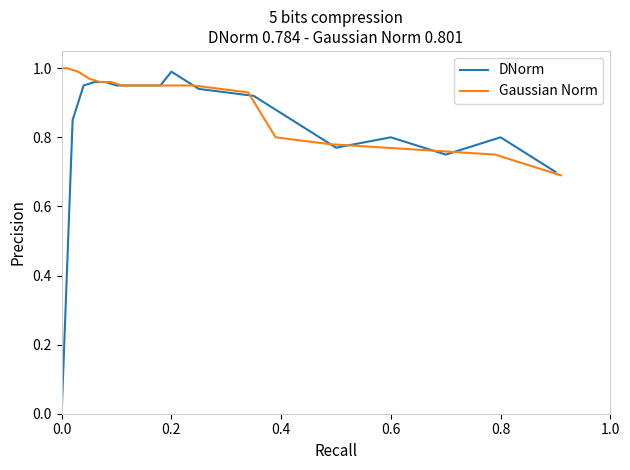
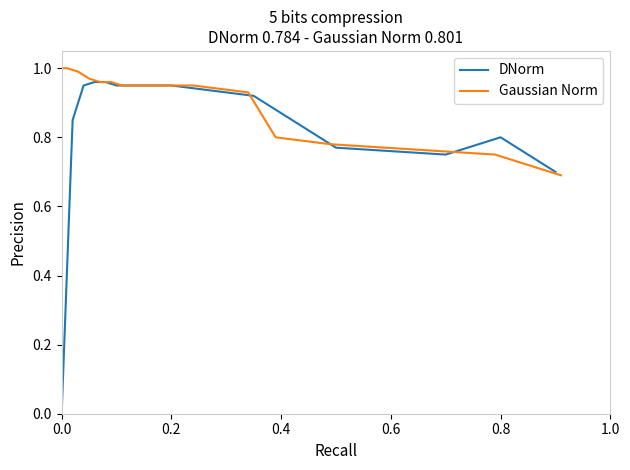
DNorm, 0.2: 0.99 -> 0.95
DNorm, 0.6: 0.80 -> 0.76
